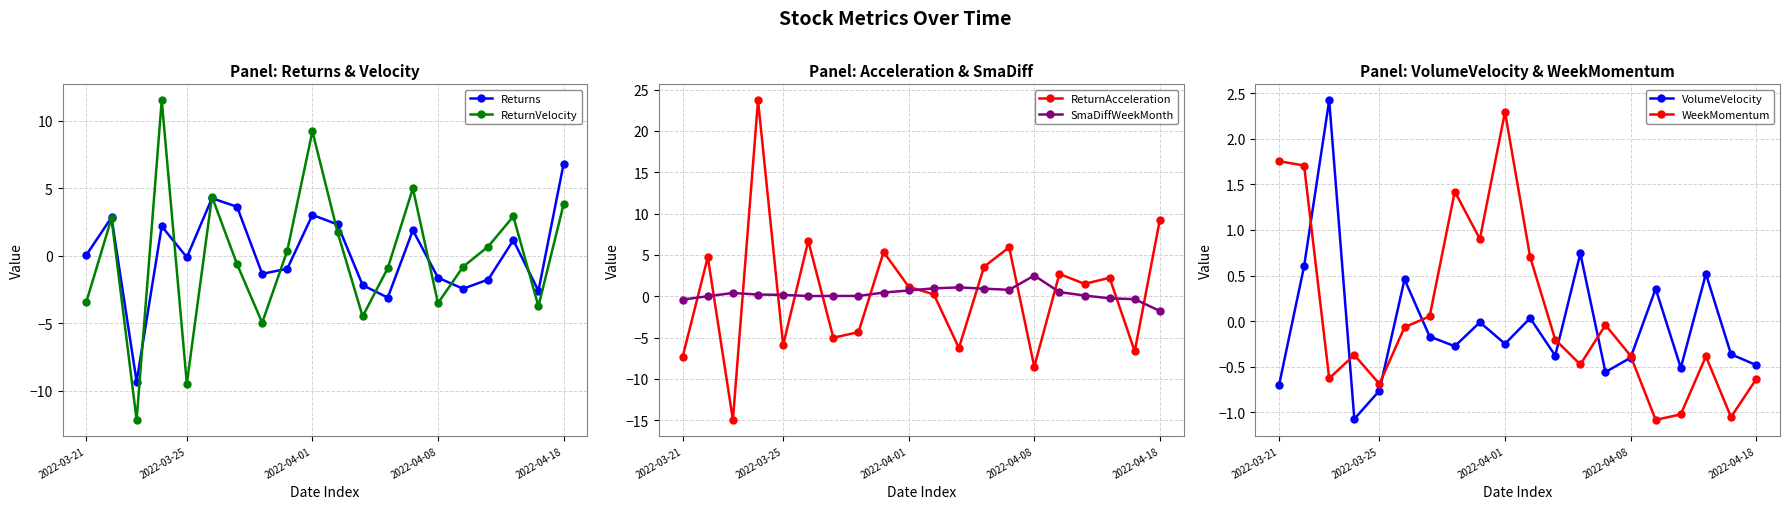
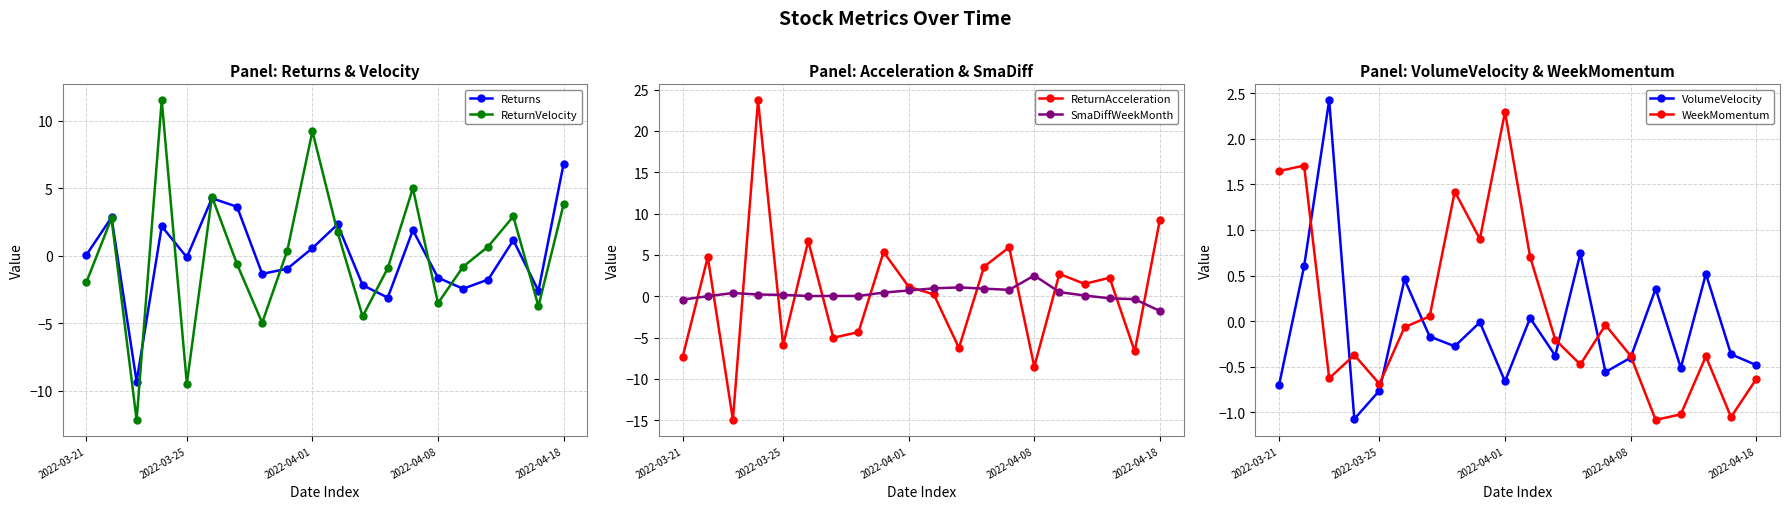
Panel: Returns & Velocity, ReturnVelocity, 2022-03-21: -3.4 -> -2.0
Panel: Returns & Velocity, Returns, 2022-04-01: 3.0 -> 0.6
Panel: VolumeVelocity & WeekMomentum, WeekMomentum, 2022-03-21: 1.8 -> 1.6
Panel: VolumeVelocity & WeekMomentum, VolumeVelocity, 2022-04-01: -0.2 -> -0.7
